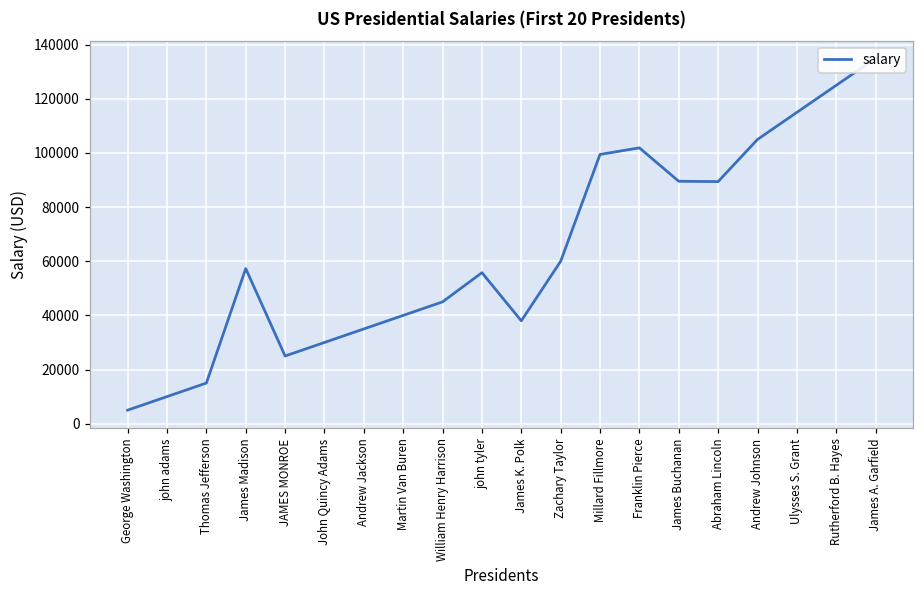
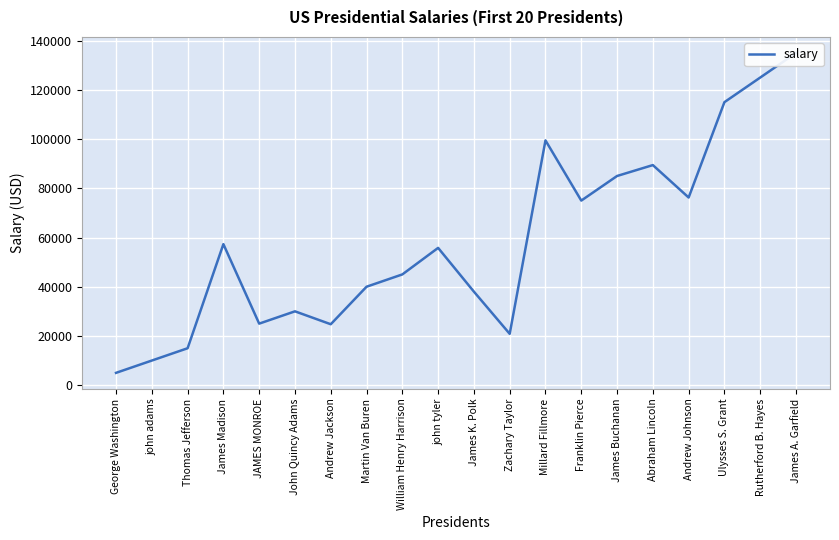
Andrew Jackson: 35000 -> 25000
Zachary Taylor: 60000 -> 21000
Franklin Pierce: 102000 -> 75000
James Buchanan: 90000 -> 85000
Andrew Johnson: 105000 -> 76000
